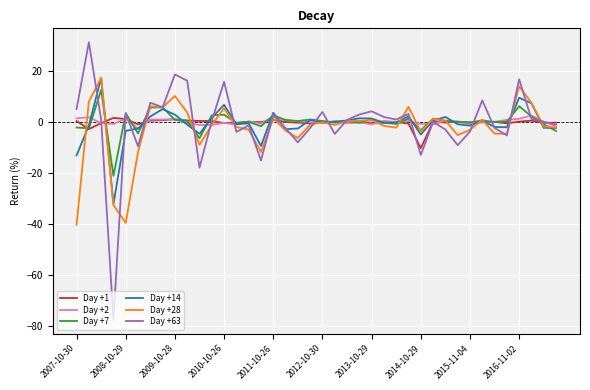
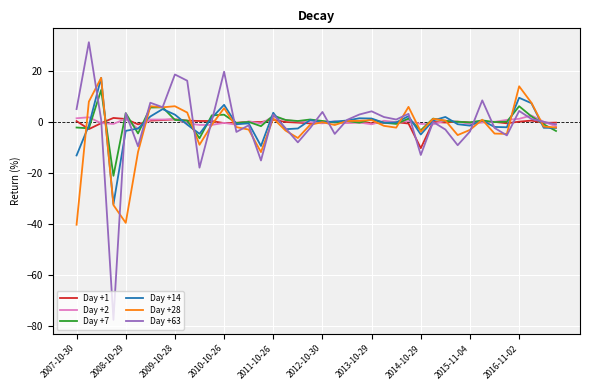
Day +28, 2009-10-28: 10 -> 6
Day +63, 2010-10-26: 16 -> 20
Day +63, 2016-11-02: 17 -> 4
